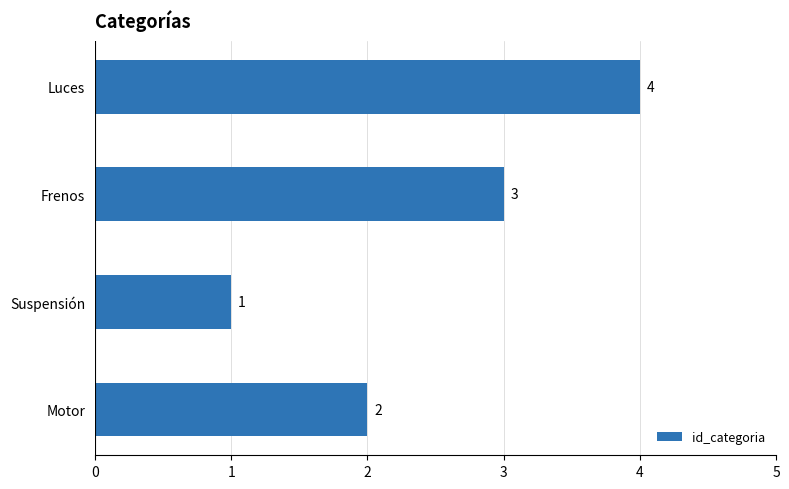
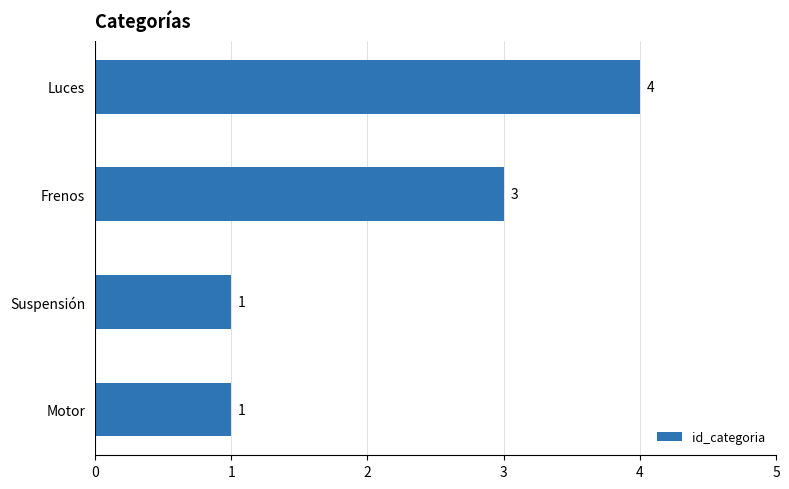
Motor: 2 -> 1
